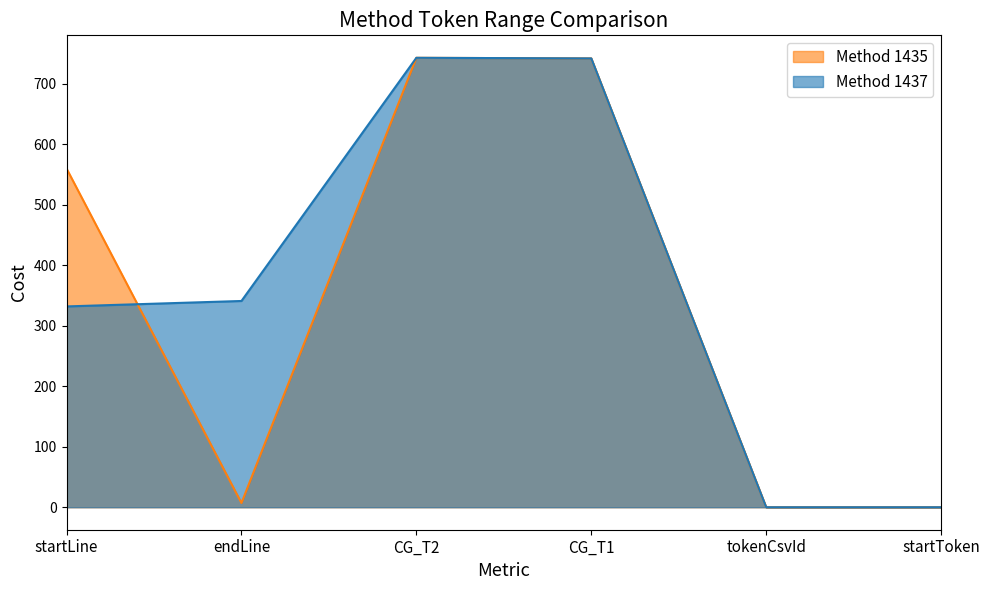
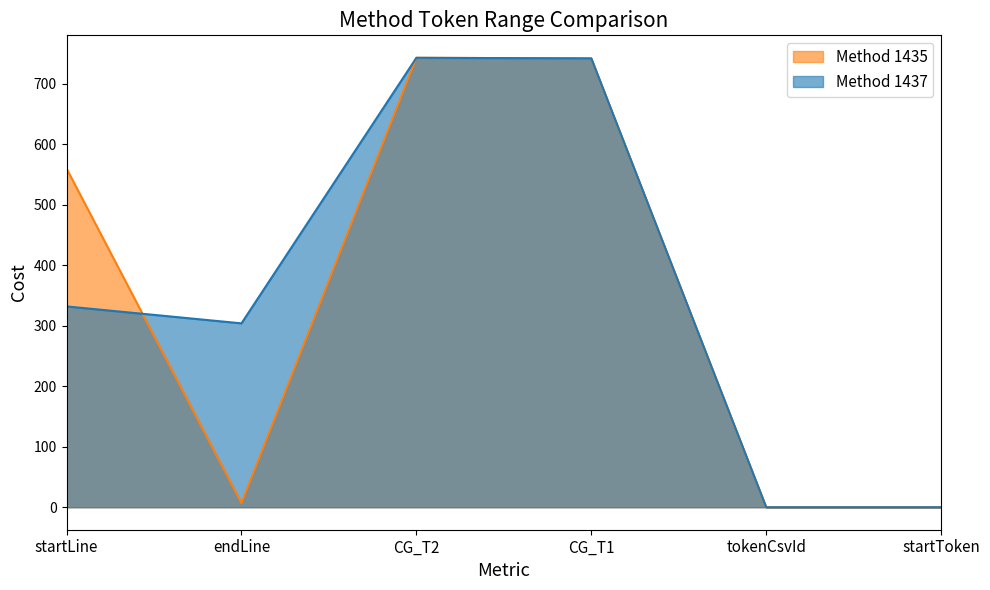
Method 1437, endLine: 340 -> 300
